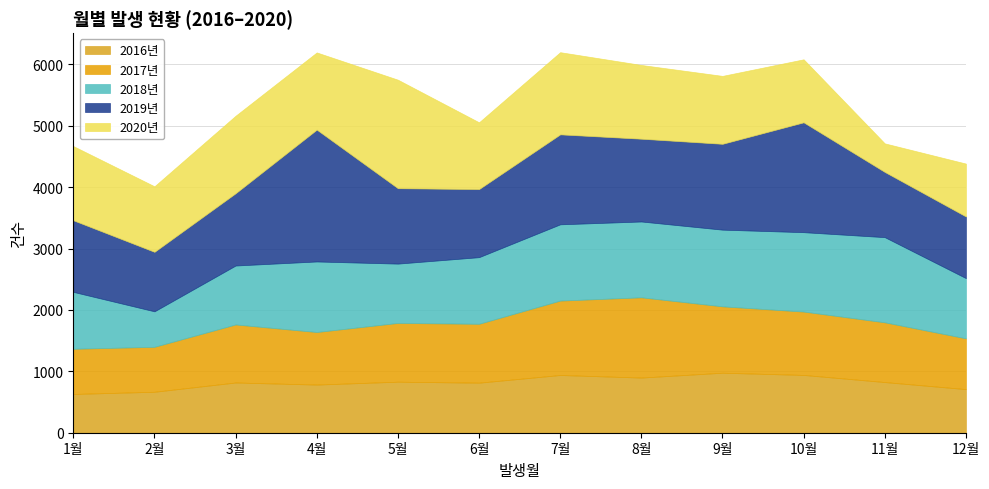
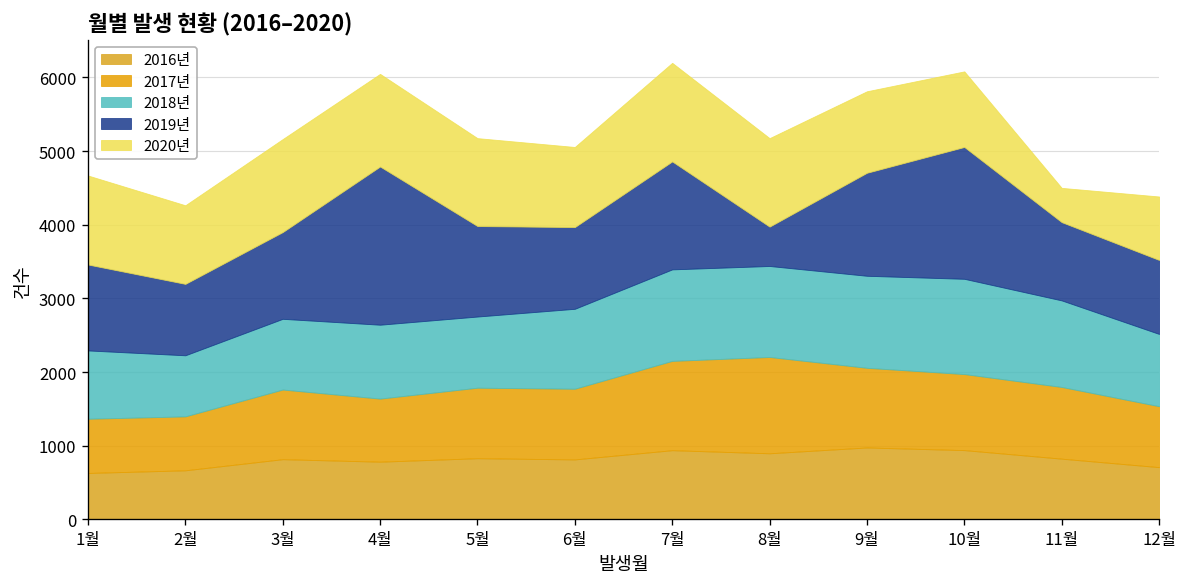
2018년, 2월: 600 -> 800
2018년, 4월: 1100 -> 1000
2020년, 5월: 1800 -> 1200
2019년, 8월: 1300 -> 500
2018년, 11월: 1400 -> 1200
